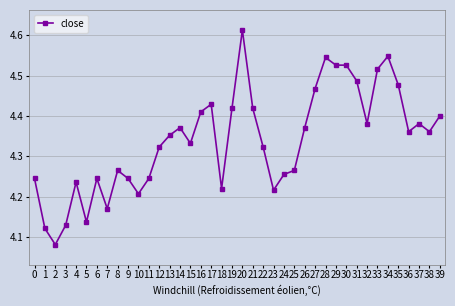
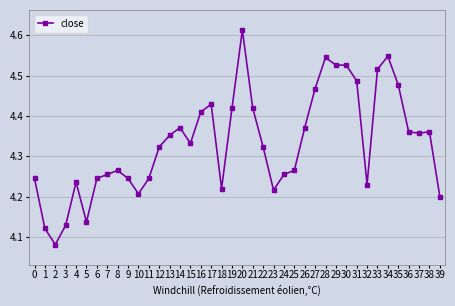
7: 4.17 -> 4.26
32: 4.38 -> 4.23
37: 4.38 -> 4.36
39: 4.4 -> 4.2
